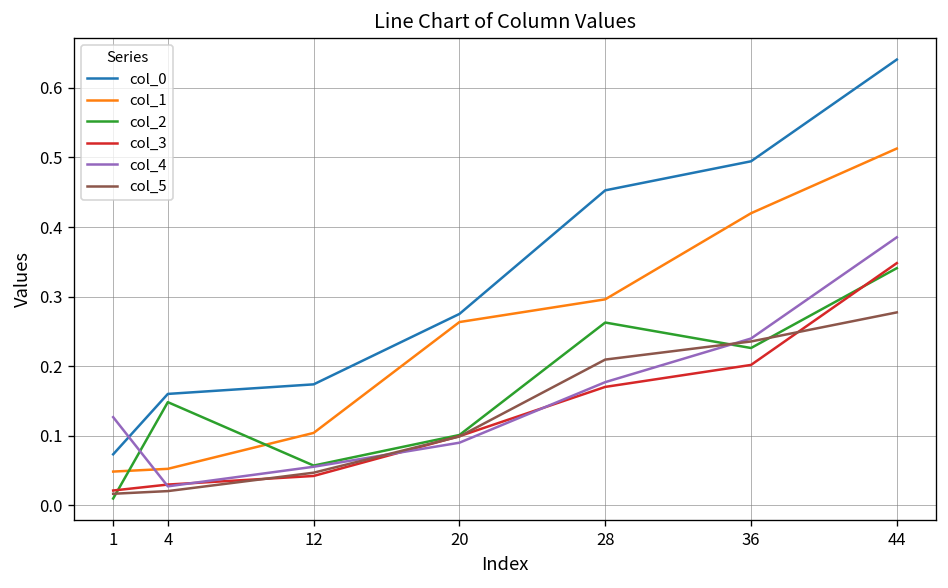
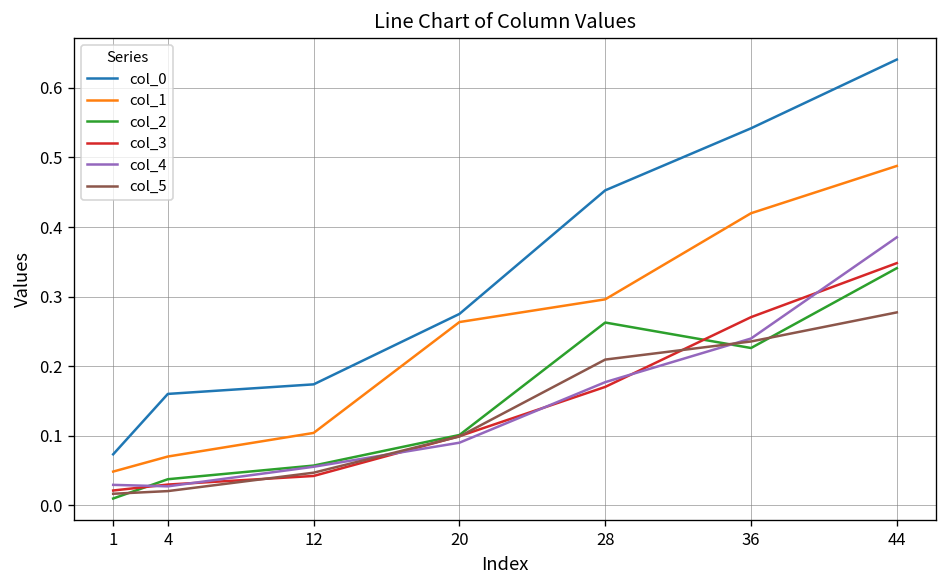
col_4, 1: 0.13 -> 0.03
col_1, 4: 0.05 -> 0.07
col_2, 4: 0.15 -> 0.04
col_0, 36: 0.49 -> 0.54
col_3, 36: 0.20 -> 0.27
col_1, 44: 0.51 -> 0.49
